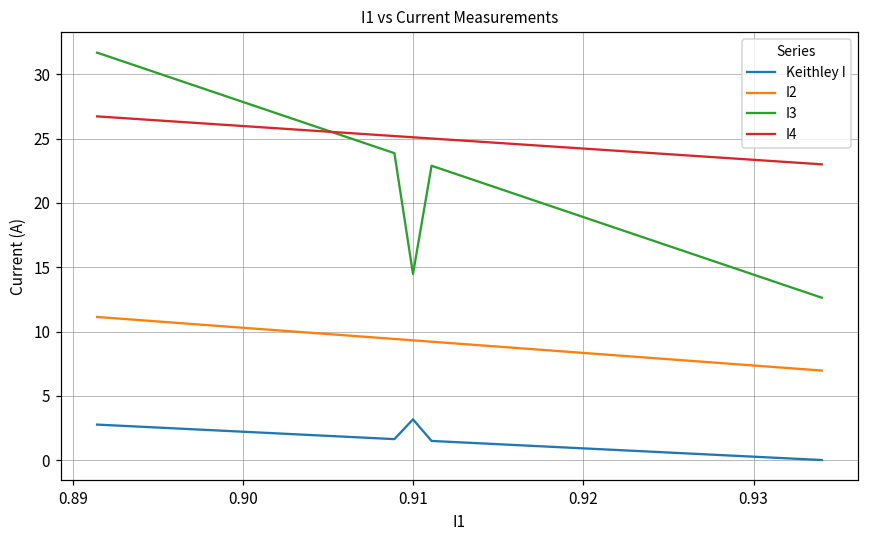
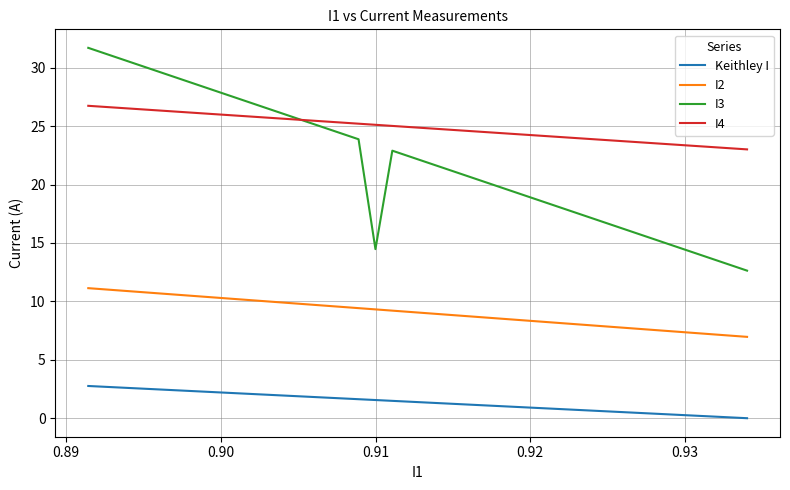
Keithley I, 0.91: 3.2 -> 1.6
